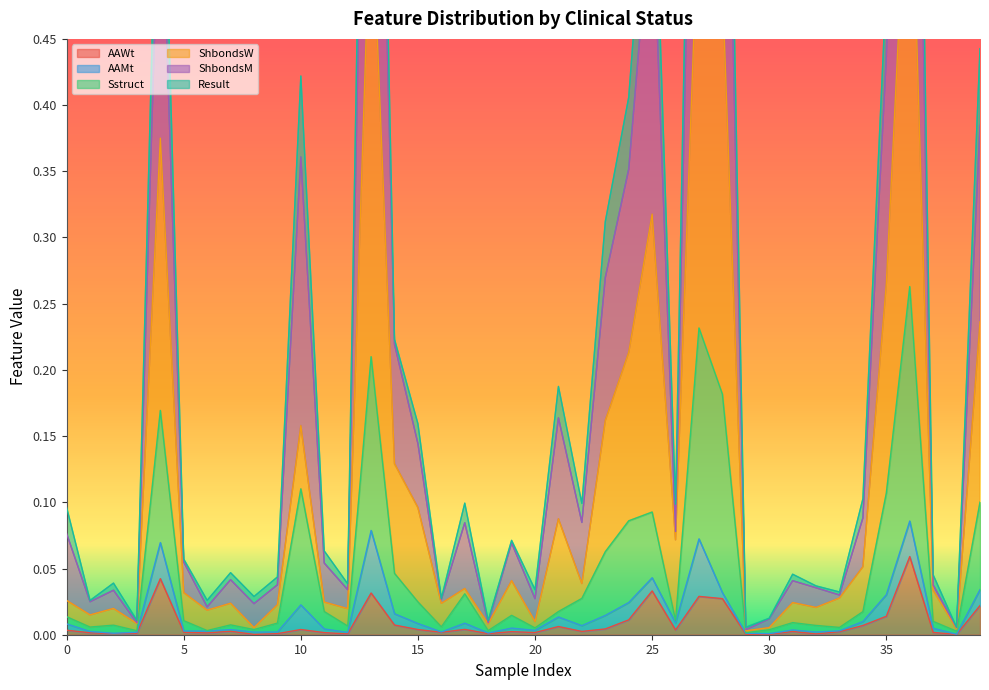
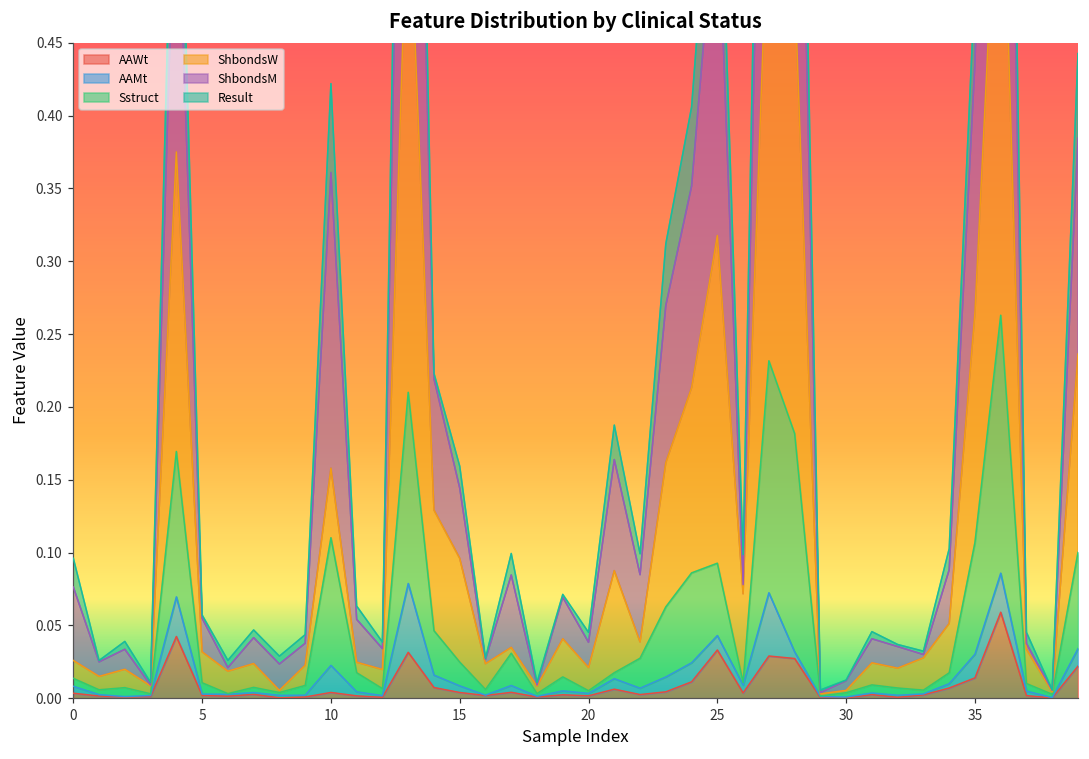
ShbondsW, 20: 0.005 -> 0.016
